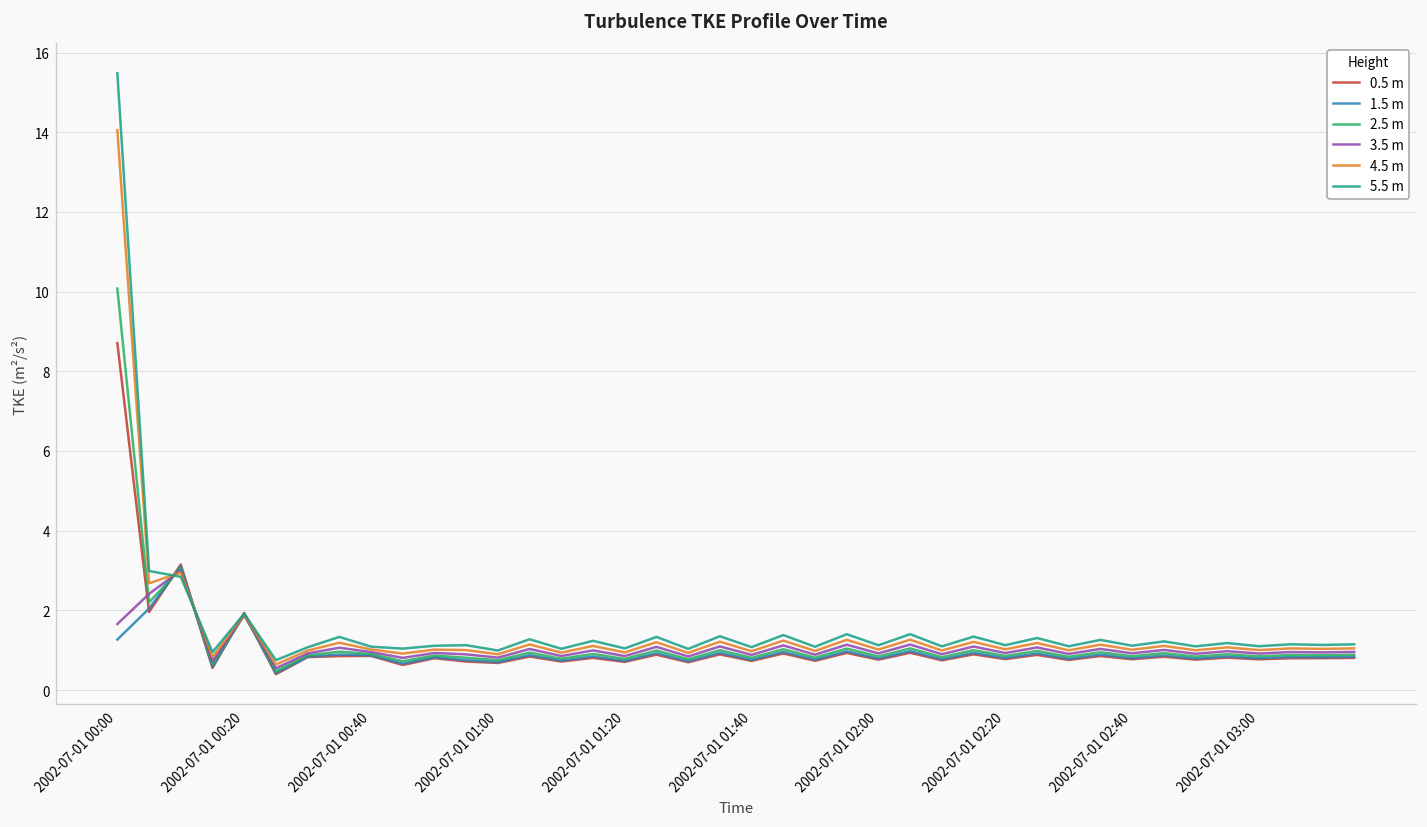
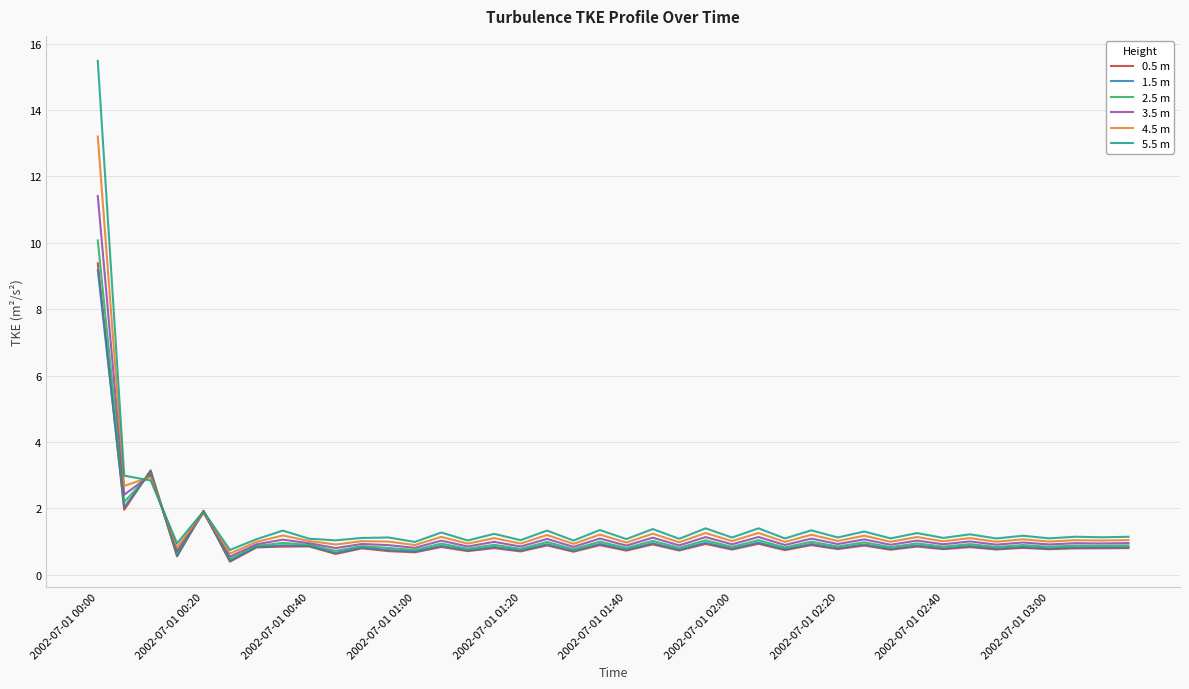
0.5 m, 2002-07-01 00:00: 8.7 -> 9.4
1.5 m, 2002-07-01 00:00: 1.3 -> 9.2
3.5 m, 2002-07-01 00:00: 1.7 -> 11.4
4.5 m, 2002-07-01 00:00: 14.1 -> 13.2
